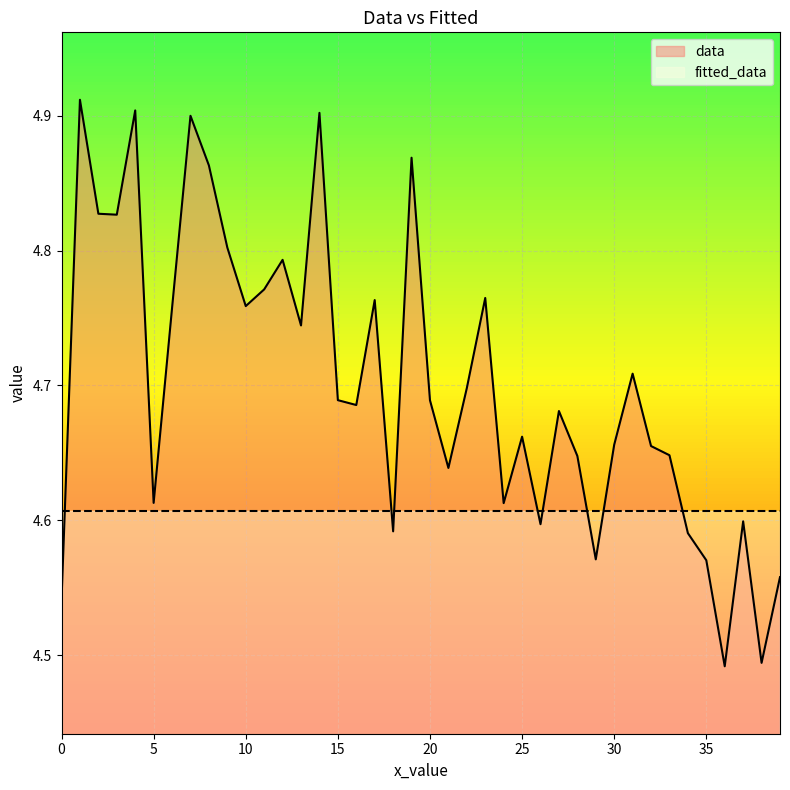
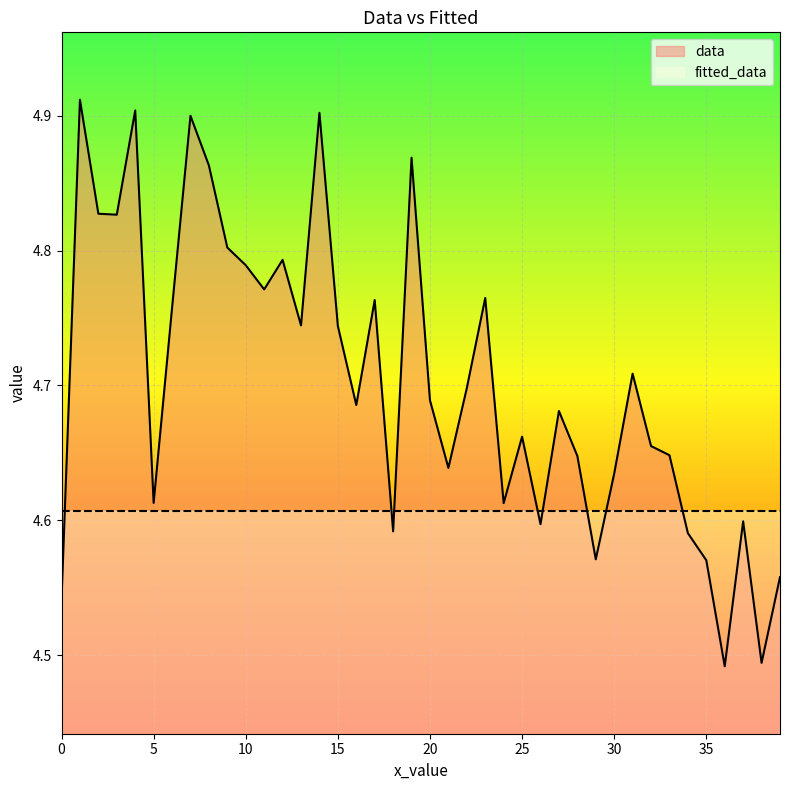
data, 10: 4.759 -> 4.789
data, 15: 4.689 -> 4.744
data, 30: 4.656 -> 4.635
